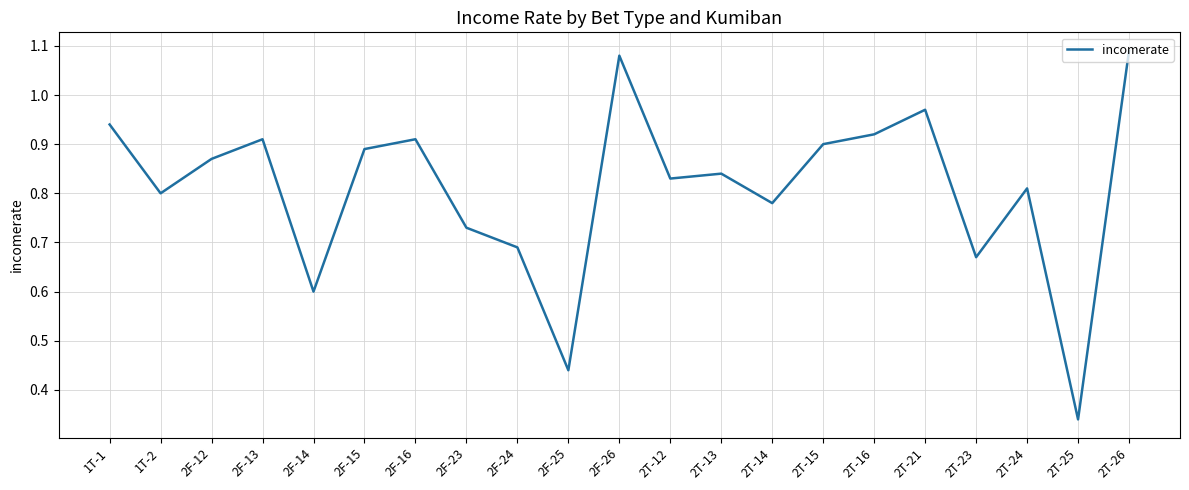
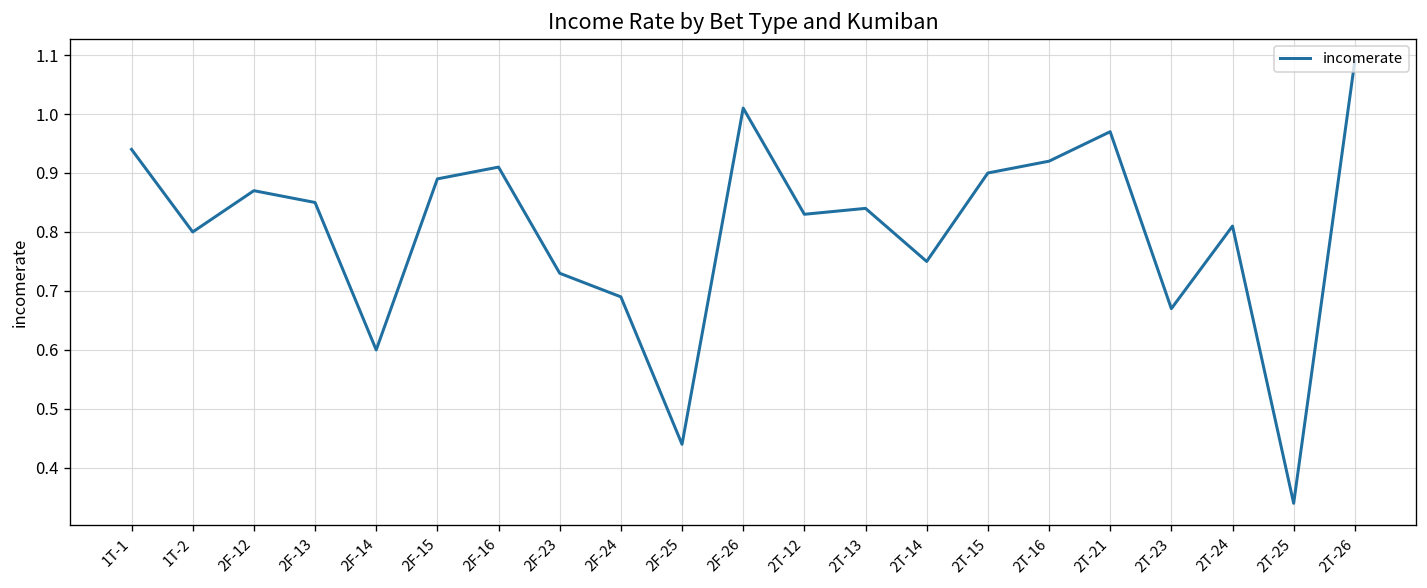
2F-13: 0.91 -> 0.85
2F-26: 1.08 -> 1.01
2T-14: 0.78 -> 0.75
